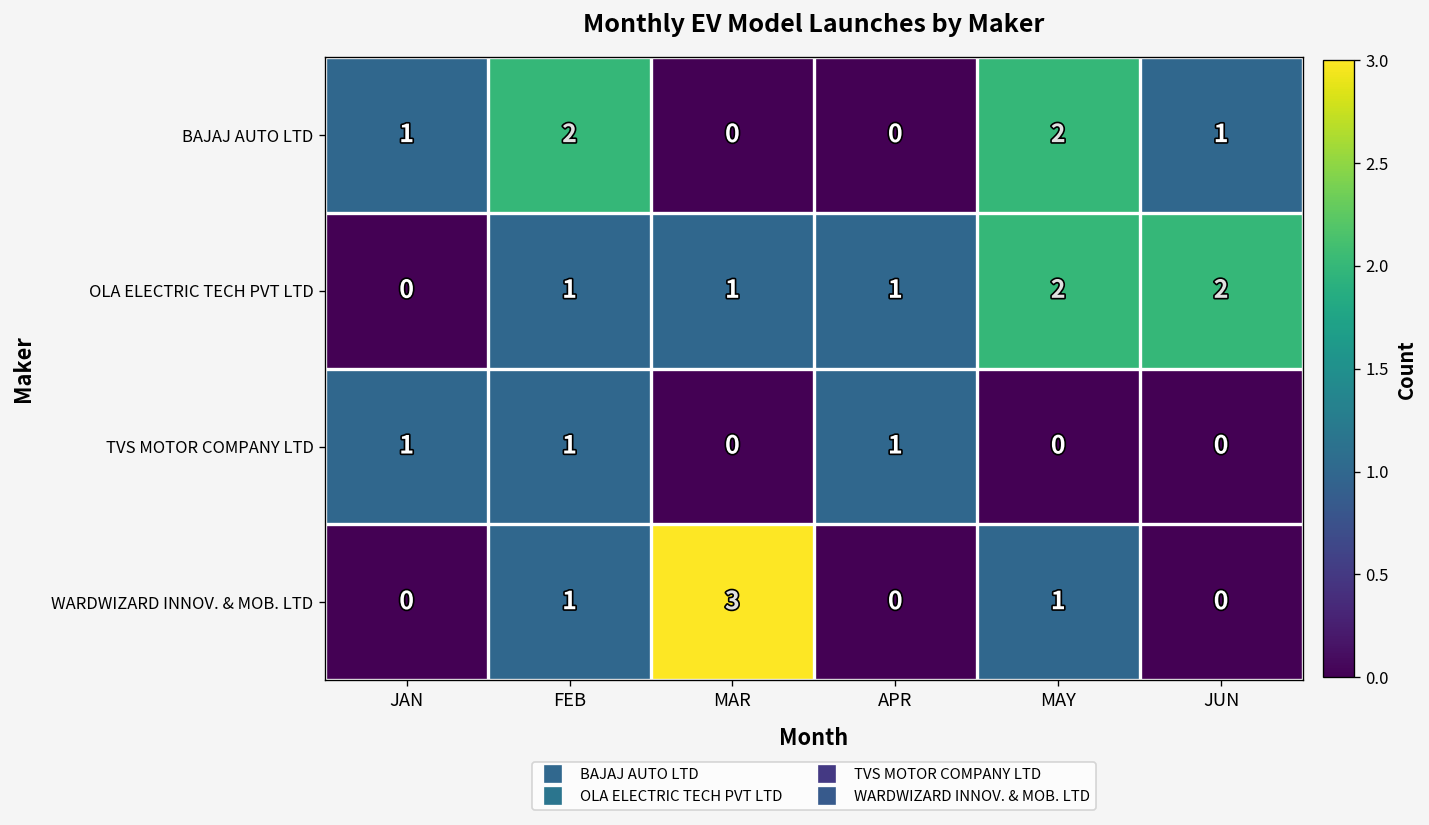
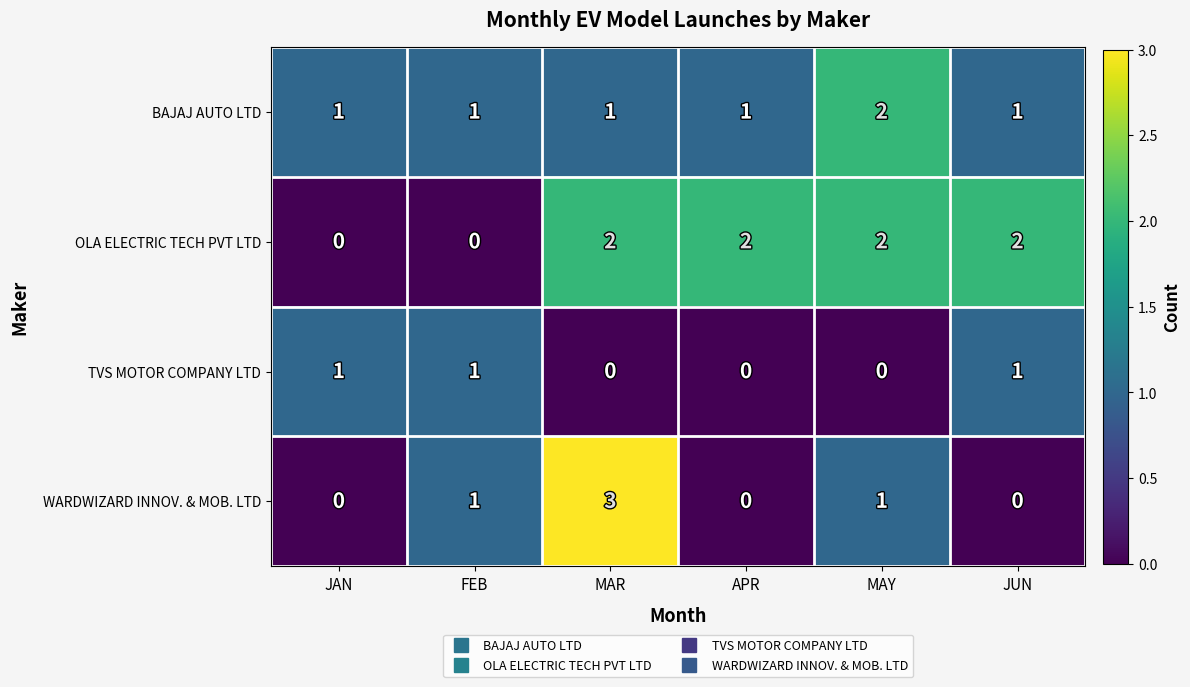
BAJAJ AUTO LTD, FEB: 2 -> 1
BAJAJ AUTO LTD, MAR: 0 -> 1
BAJAJ AUTO LTD, APR: 0 -> 1
OLA ELECTRIC TECH PVT LTD, FEB: 1 -> 0
OLA ELECTRIC TECH PVT LTD, MAR: 1 -> 2
OLA ELECTRIC TECH PVT LTD, APR: 1 -> 2
TVS MOTOR COMPANY LTD, APR: 1 -> 0
TVS MOTOR COMPANY LTD, JUN: 0 -> 1
